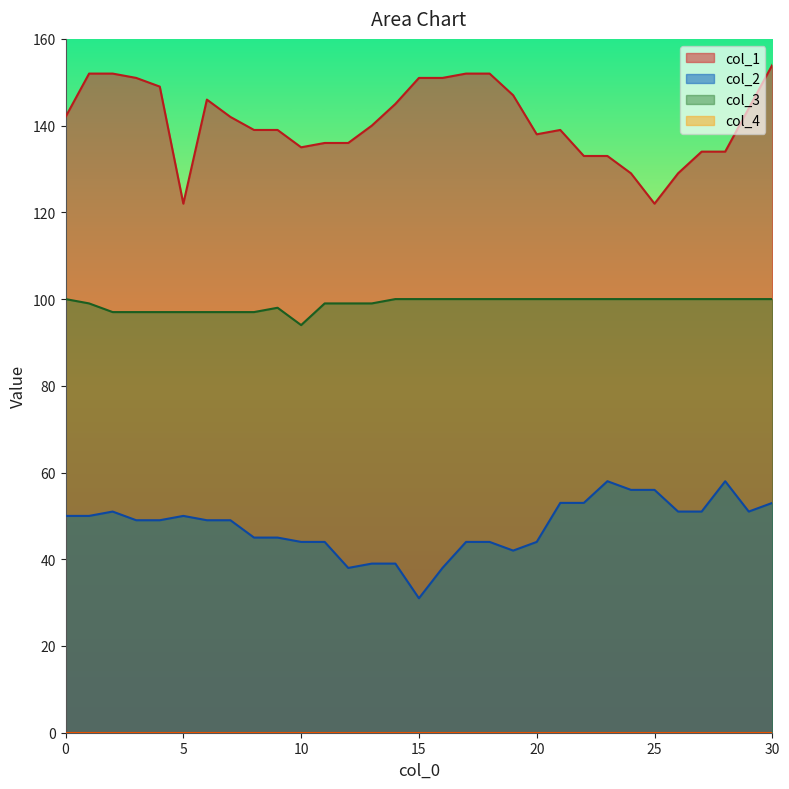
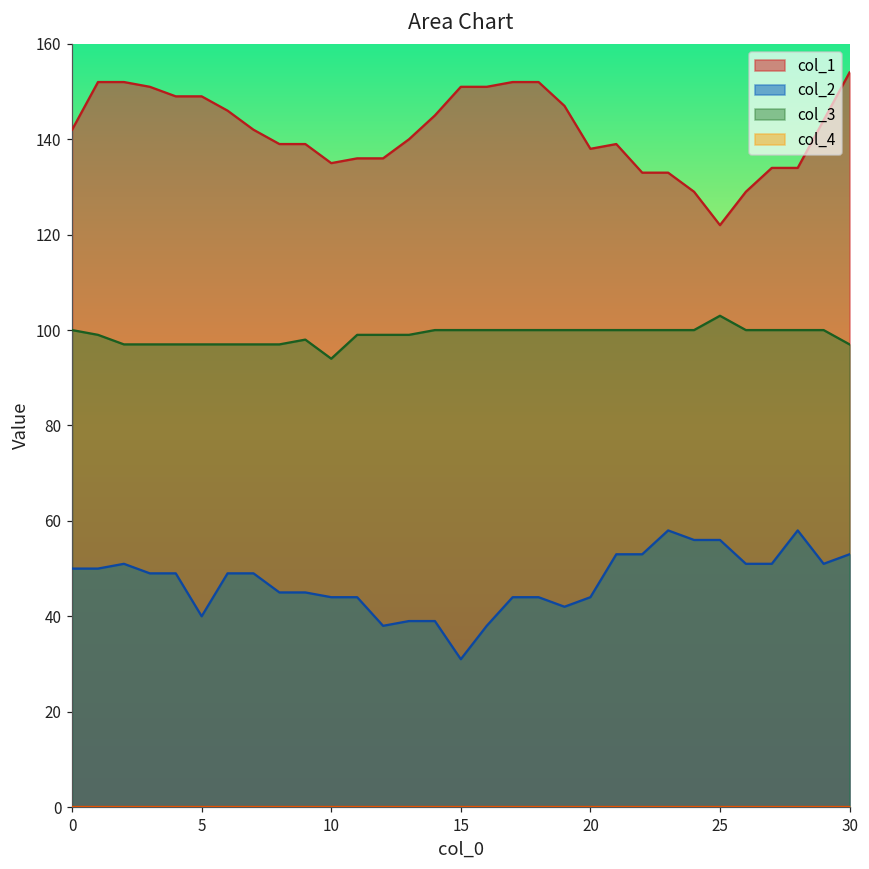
col_1, 5: 122 -> 149
col_2, 5: 50 -> 40
col_3, 25: 100 -> 103
col_3, 30: 100 -> 97
